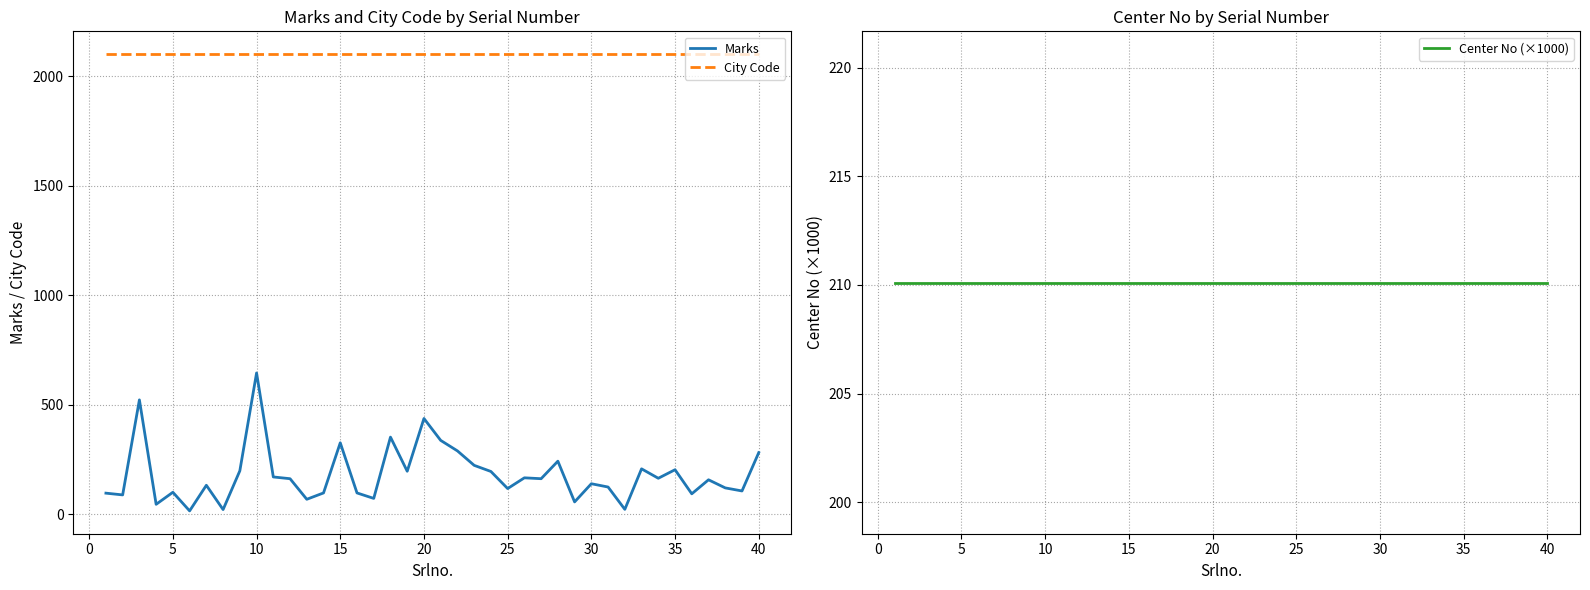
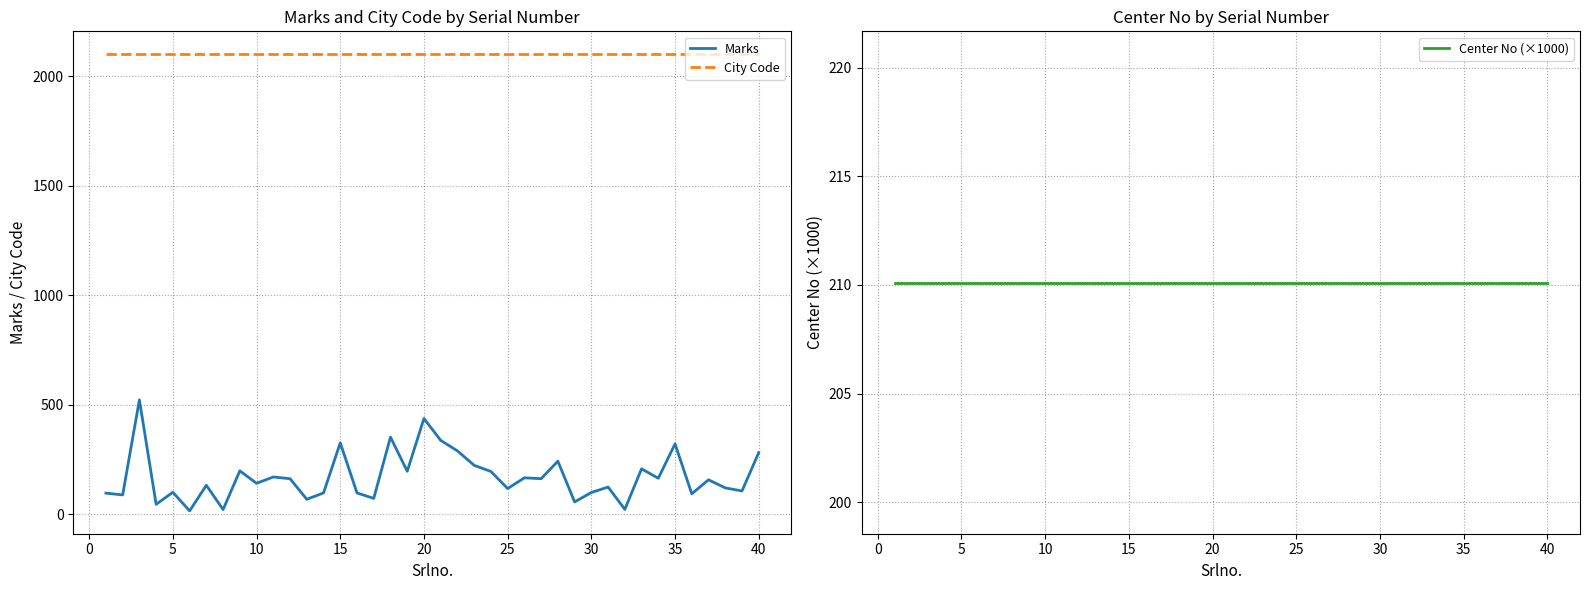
Marks and City Code by Serial Number, Marks, 10: 650 -> 140
Marks and City Code by Serial Number, Marks, 30: 140 -> 100
Marks and City Code by Serial Number, Marks, 35: 200 -> 320
